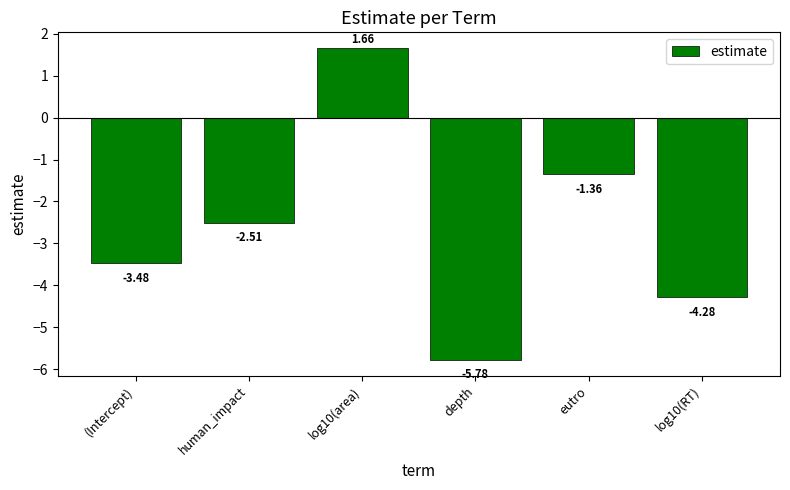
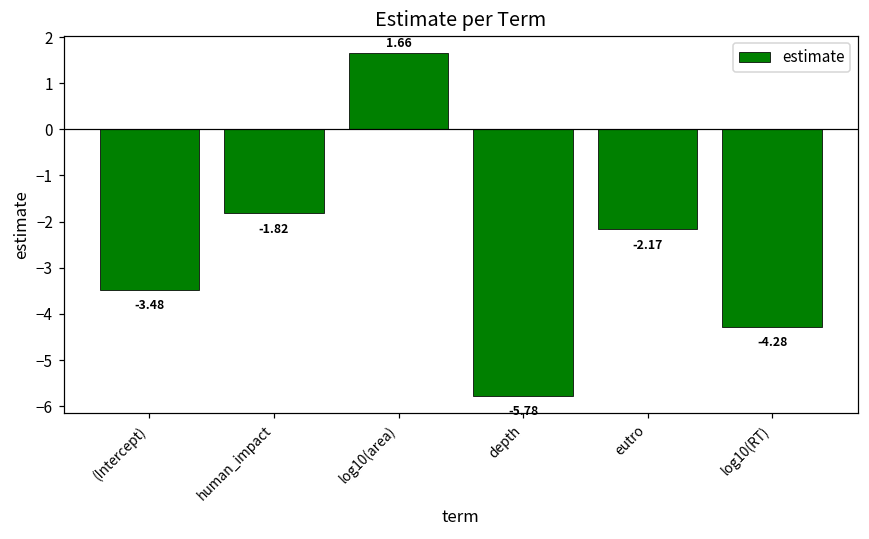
human_impact: -2.51 -> -1.82
eutro: -1.36 -> -2.17
